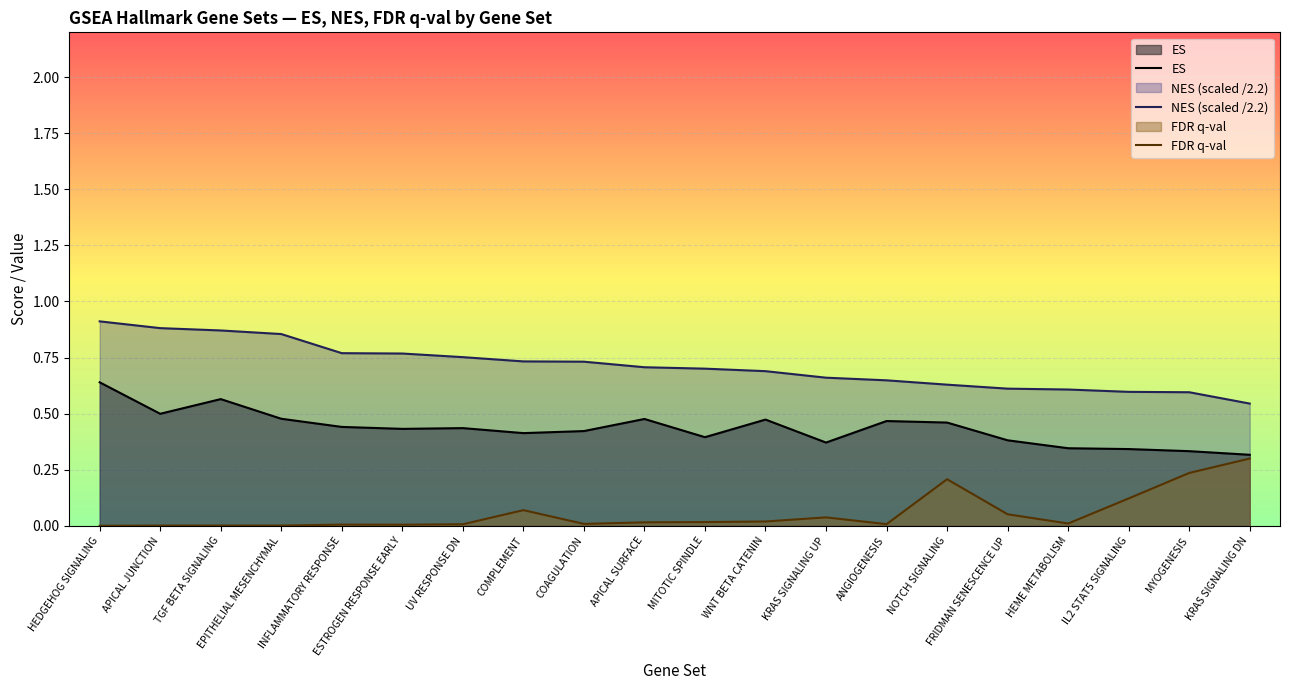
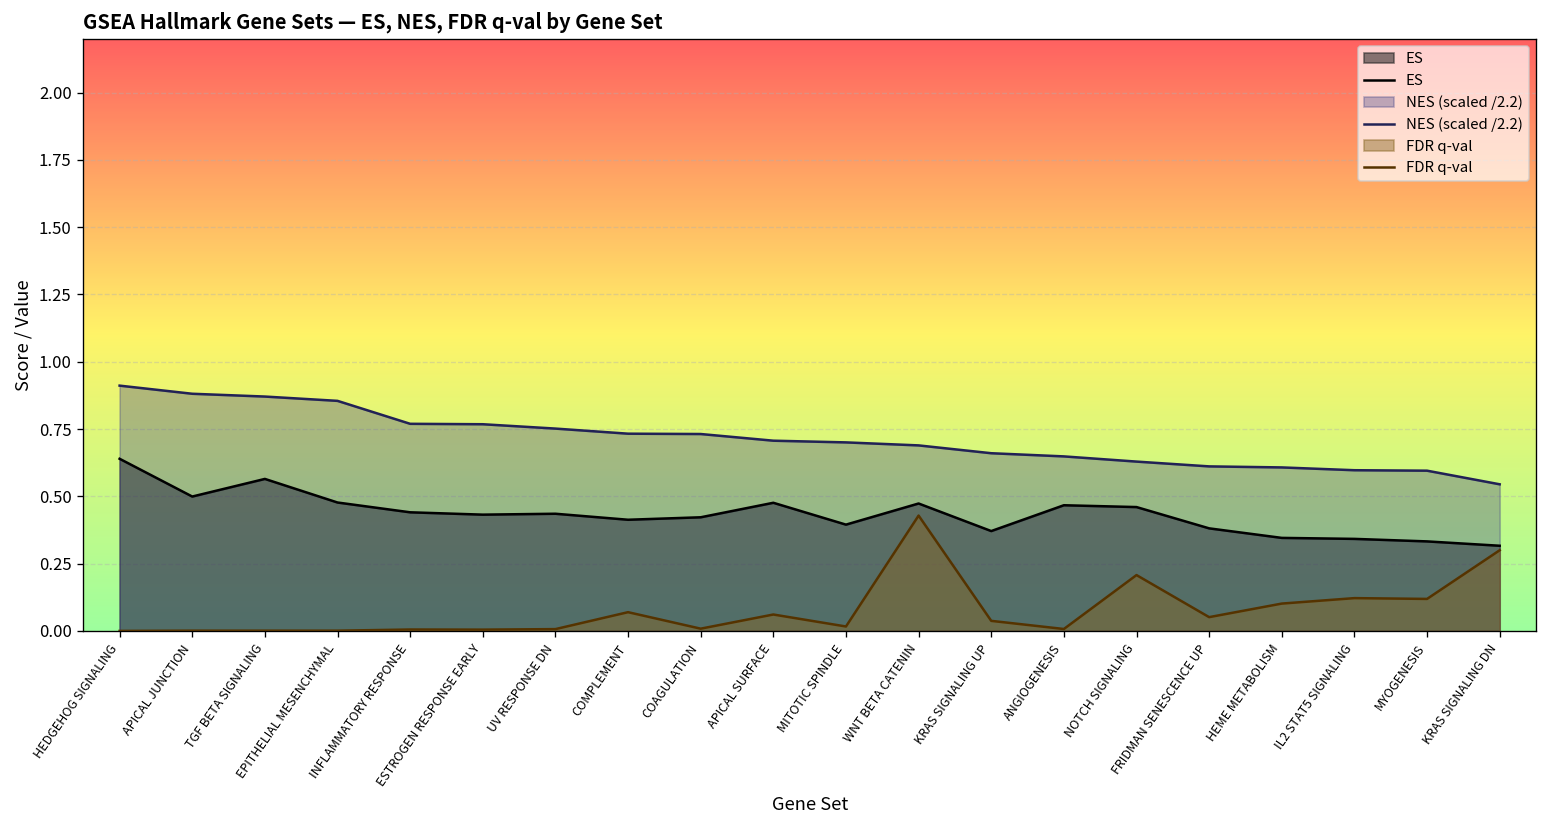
FDR q-val, APICAL SURFACE: 0.02 -> 0.06
FDR q-val, WNT BETA CATENIN: 0.02 -> 0.43
FDR q-val, HEME METABOLISM: 0.01 -> 0.10
FDR q-val, MYOGENESIS: 0.24 -> 0.12
